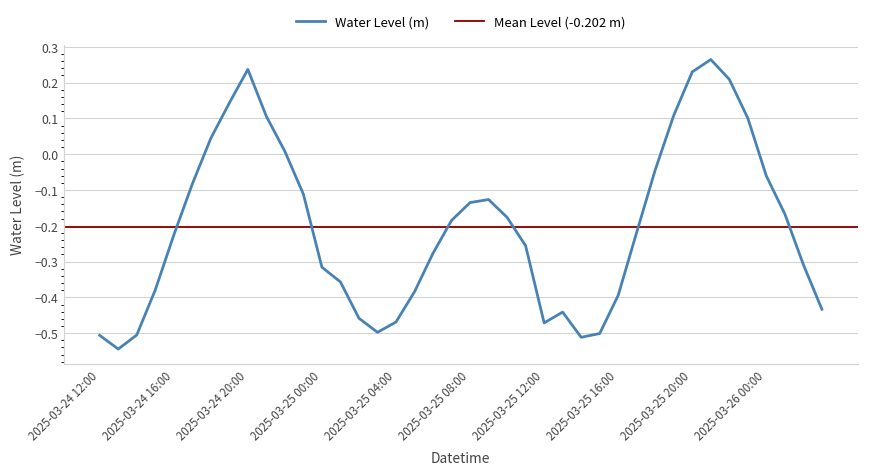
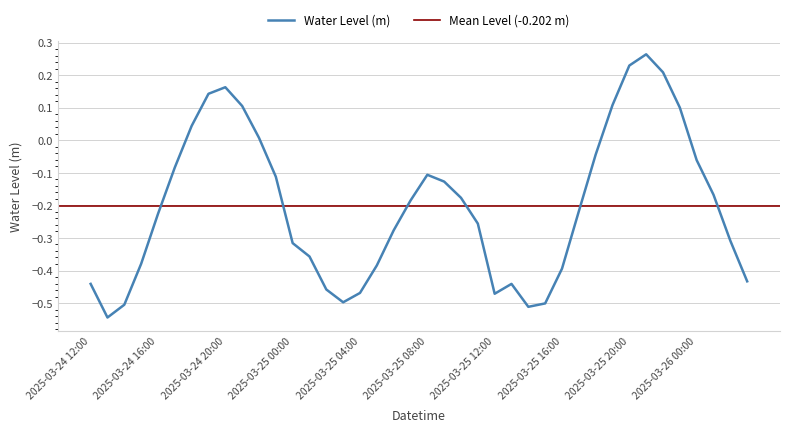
2025-03-24 12:00: -0.51 -> -0.44
2025-03-24 20:00: 0.24 -> 0.16
2025-03-25 08:00: -0.14 -> -0.11
